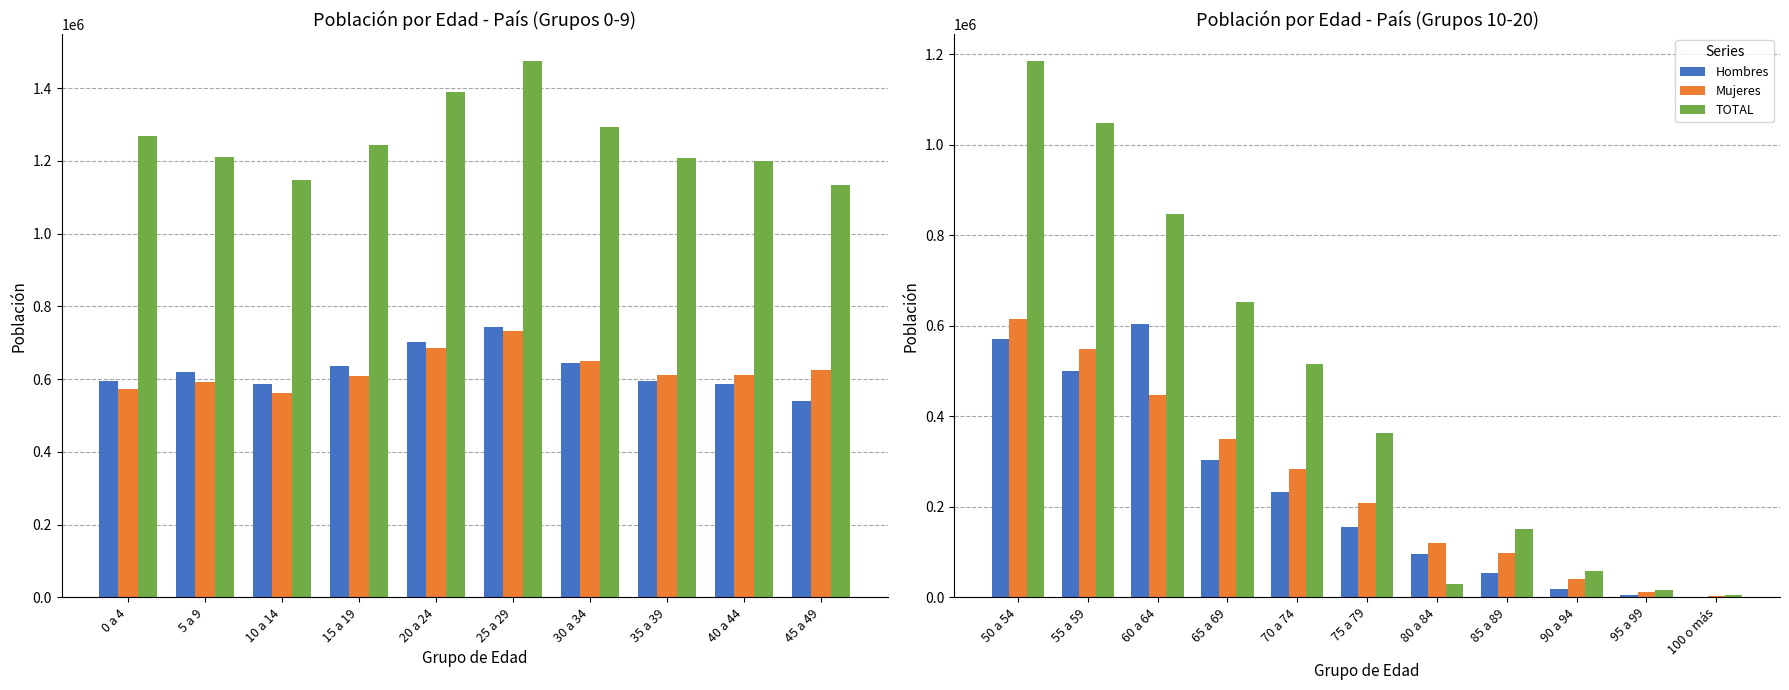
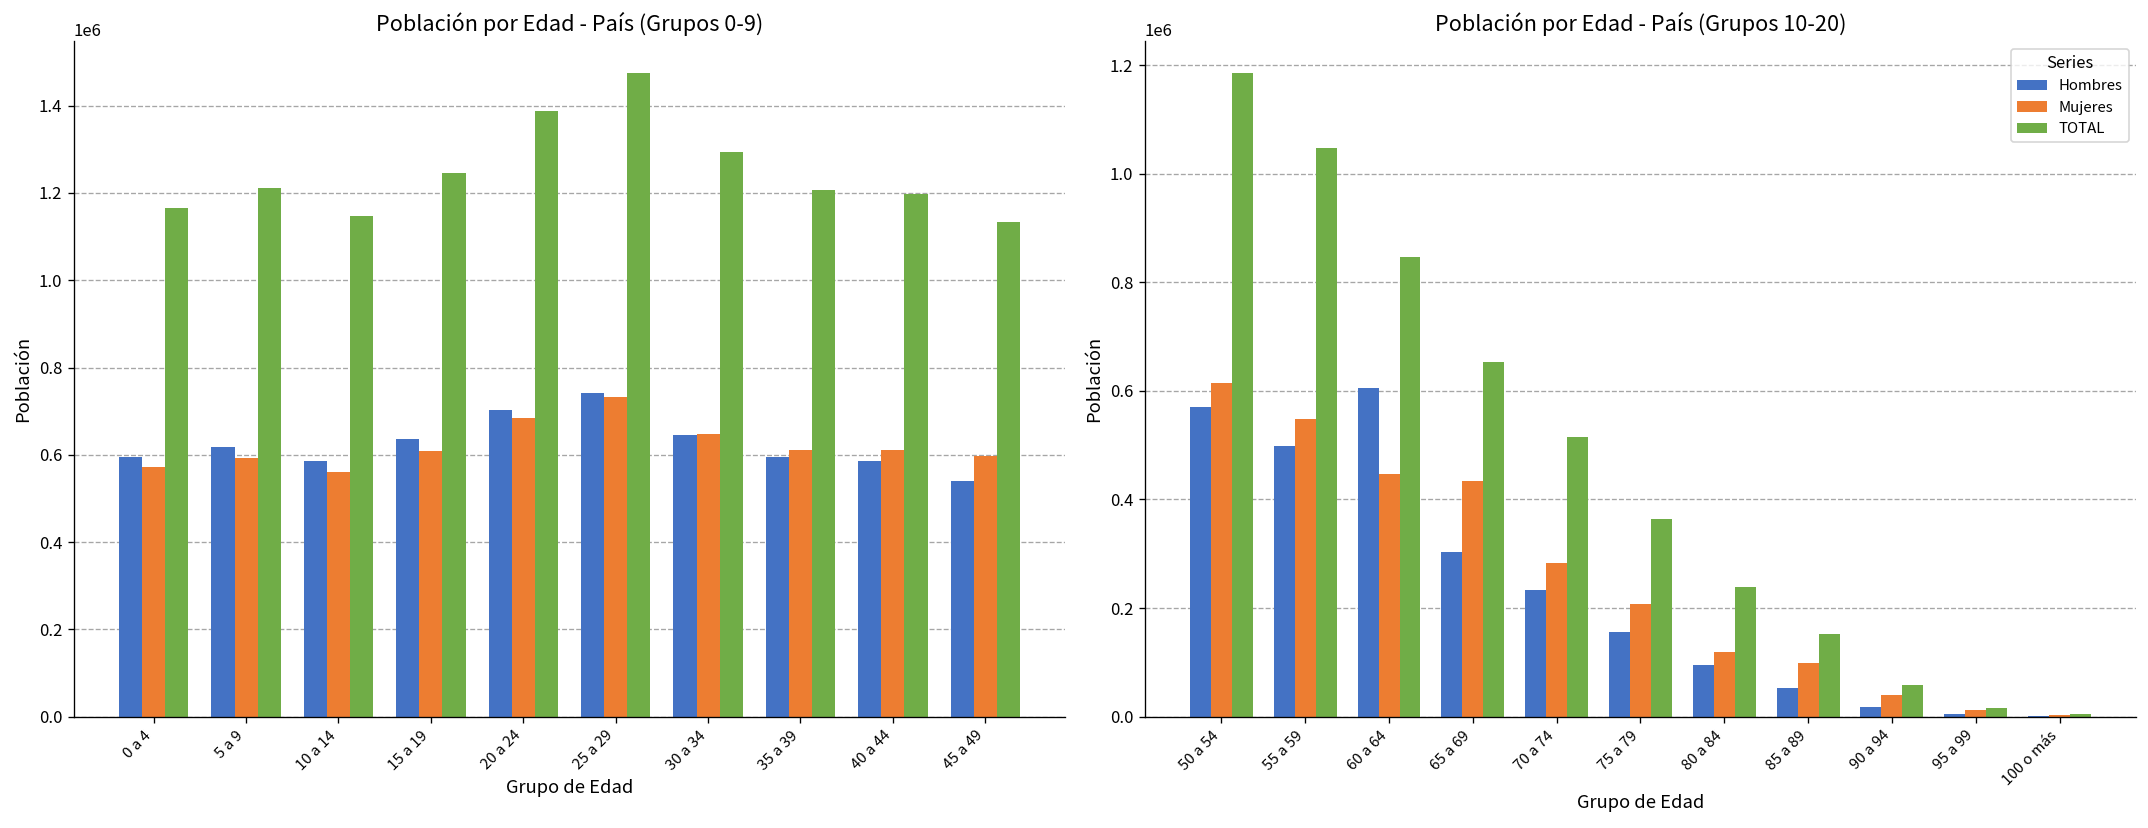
Población por Edad - País (Grupos 0-9), TOTAL, 0 a 4: 1270000 -> 1170000
Población por Edad - País (Grupos 0-9), Mujeres, 45 a 49: 620000 -> 600000
Población por Edad - País (Grupos 10-20), Mujeres, 65 a 69: 350000 -> 430000
Población por Edad - País (Grupos 10-20), TOTAL, 80 a 84: 30000 -> 240000
